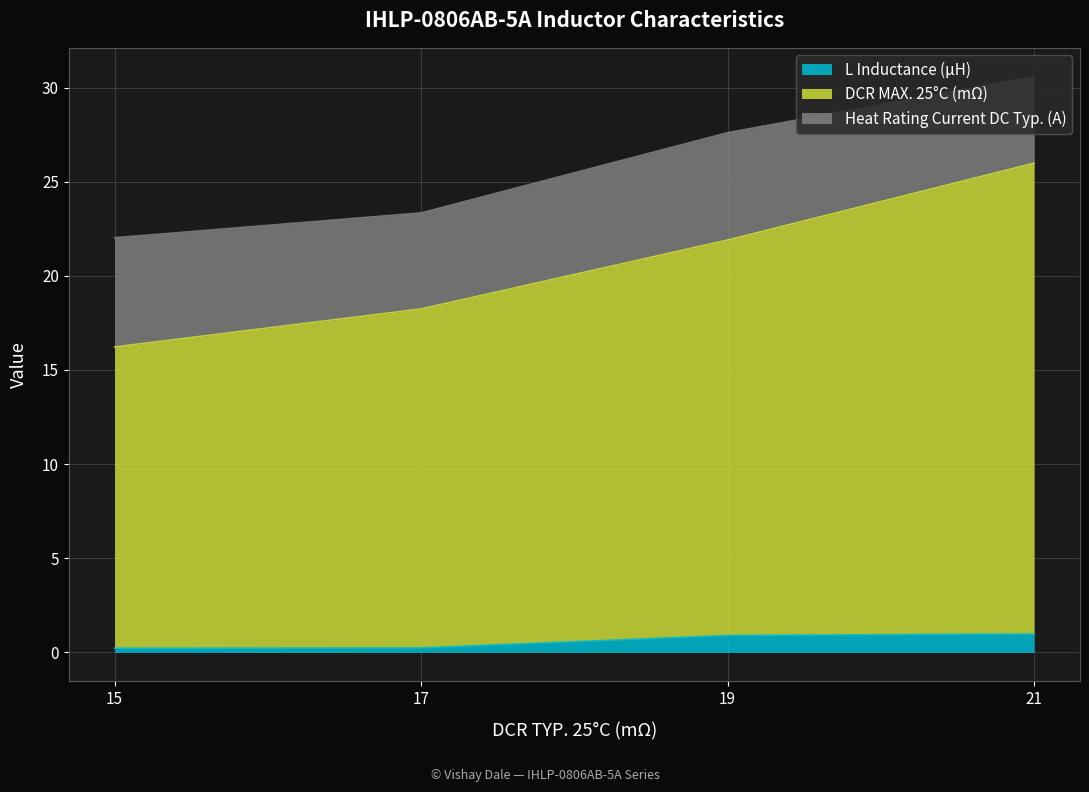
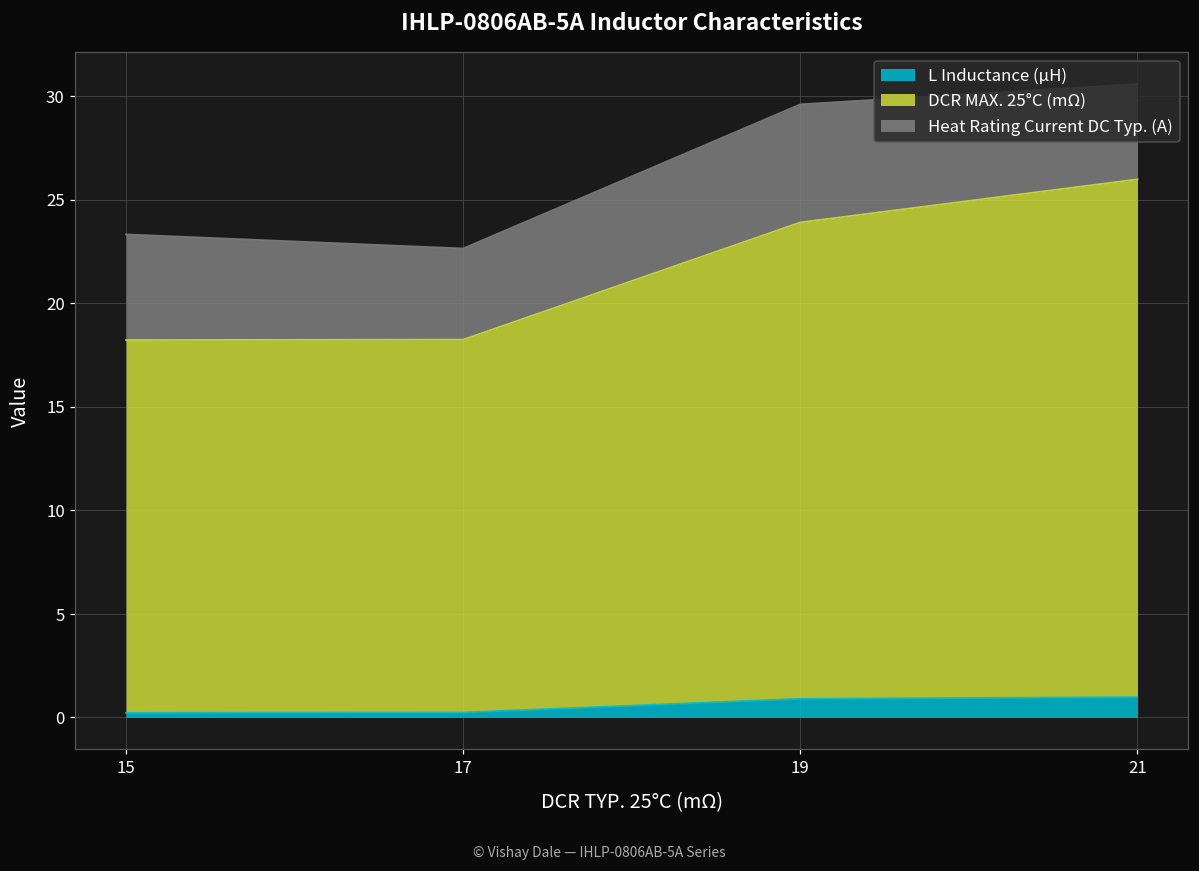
DCR MAX. 25°C (mΩ), 15: 16 -> 18
Heat Rating Current DC Typ. (A), 15: 5.8 -> 5.1
Heat Rating Current DC Typ. (A), 17: 5.1 -> 4.4
DCR MAX. 25°C (mΩ), 19: 21 -> 23
